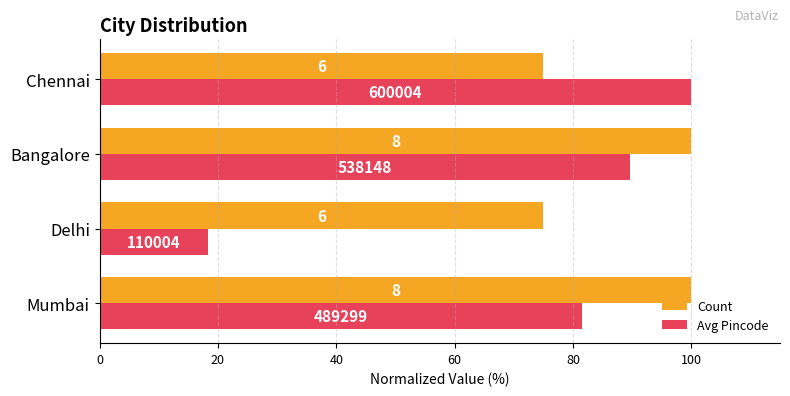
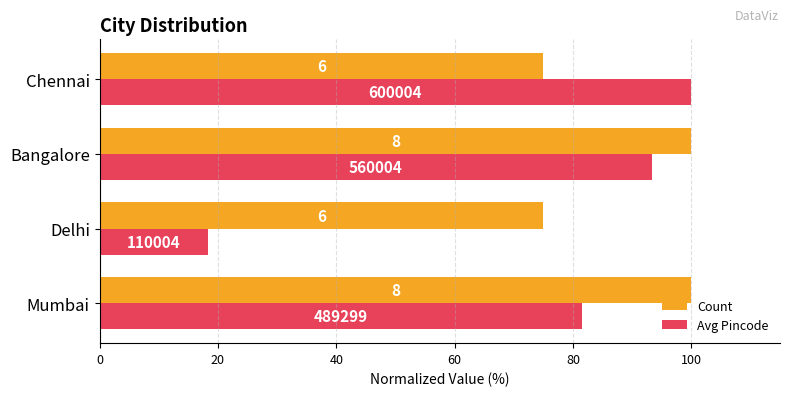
Avg Pincode, Bangalore: 538148 -> 560004
